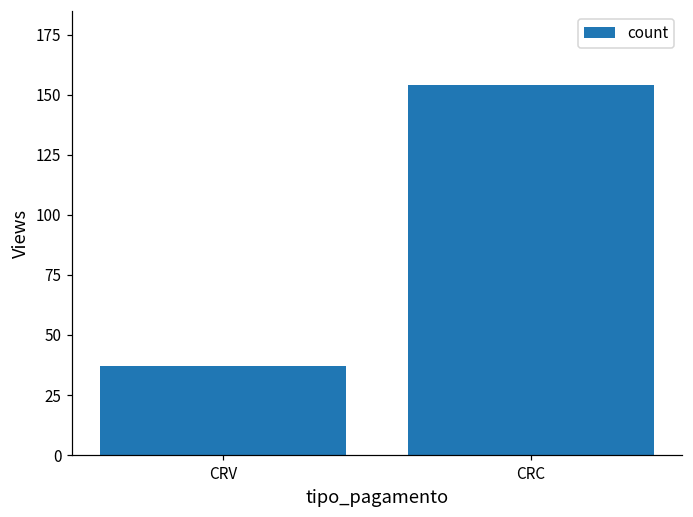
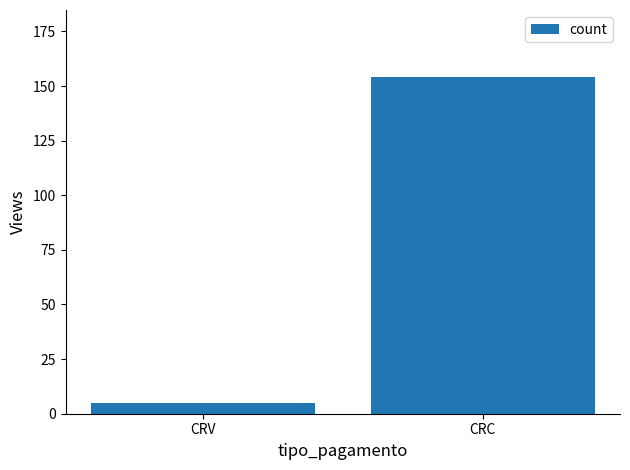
CRV: 37 -> 5
